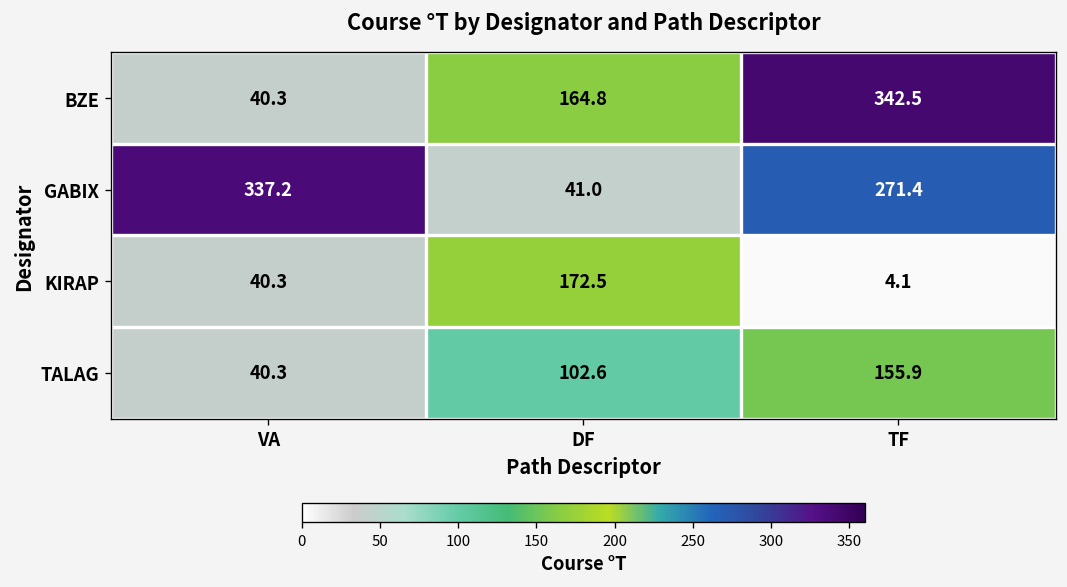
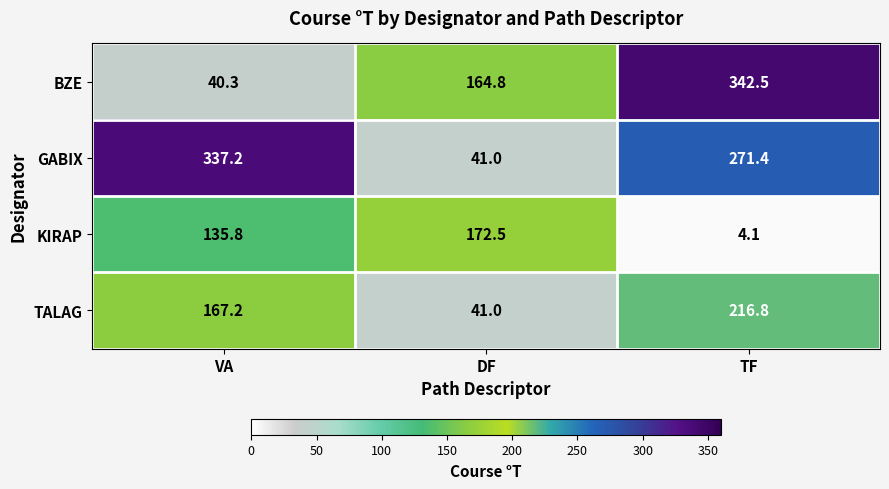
KIRAP, VA: 40.3 -> 135.8
TALAG, VA: 40.3 -> 167.2
TALAG, DF: 102.6 -> 41.0
TALAG, TF: 155.9 -> 216.8
